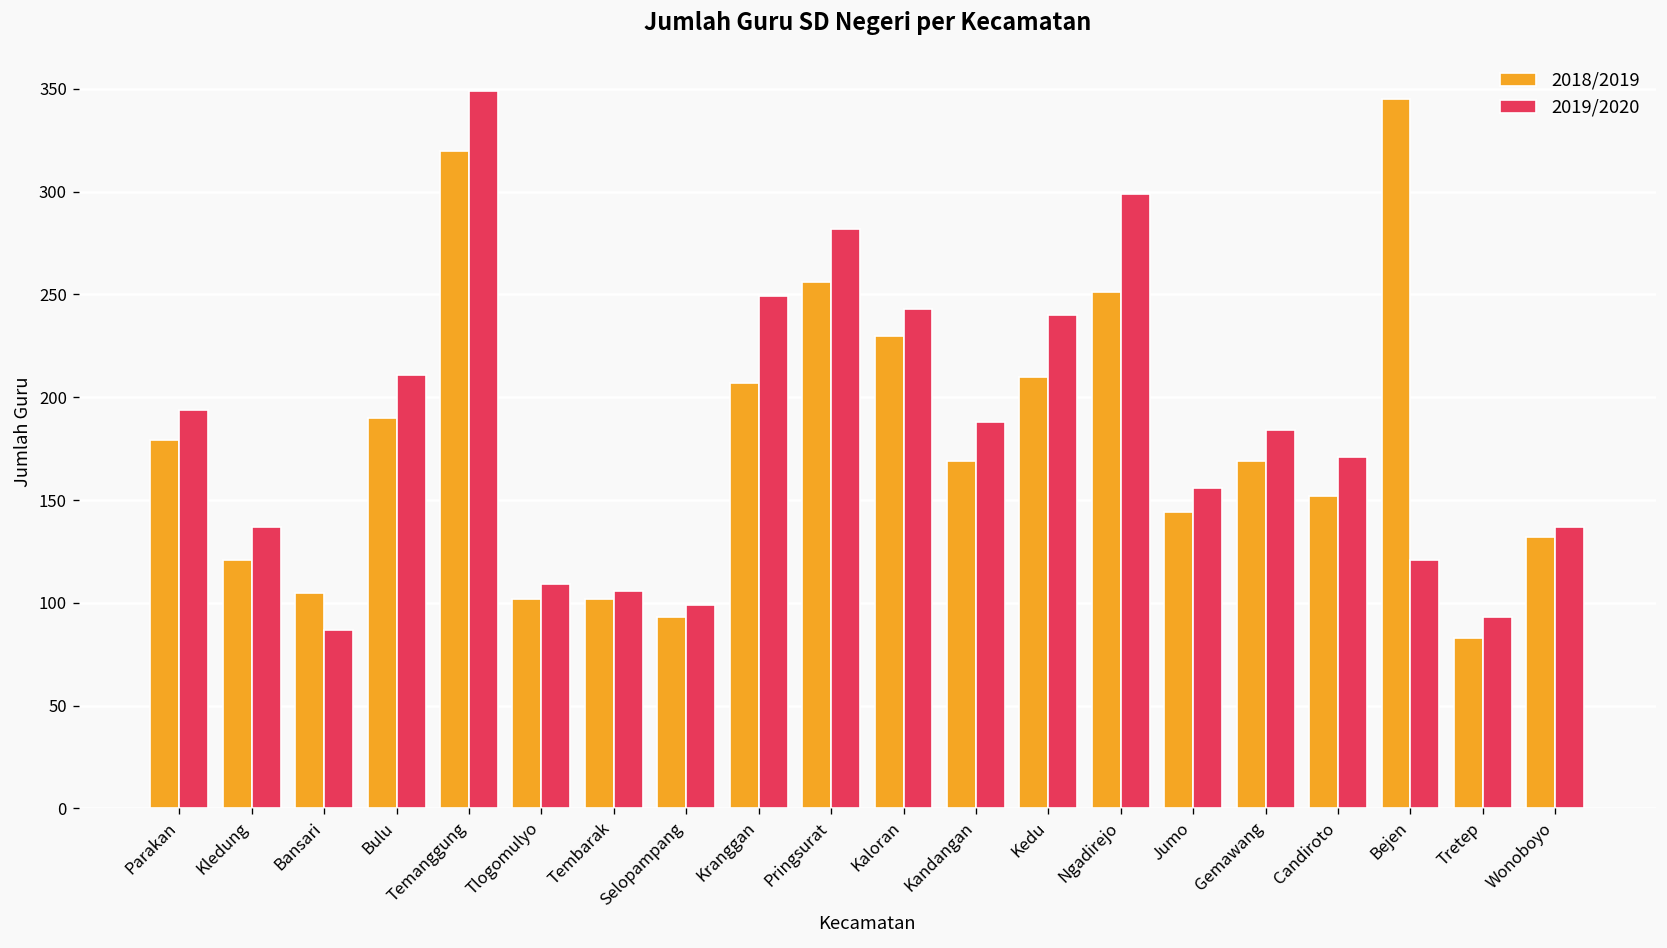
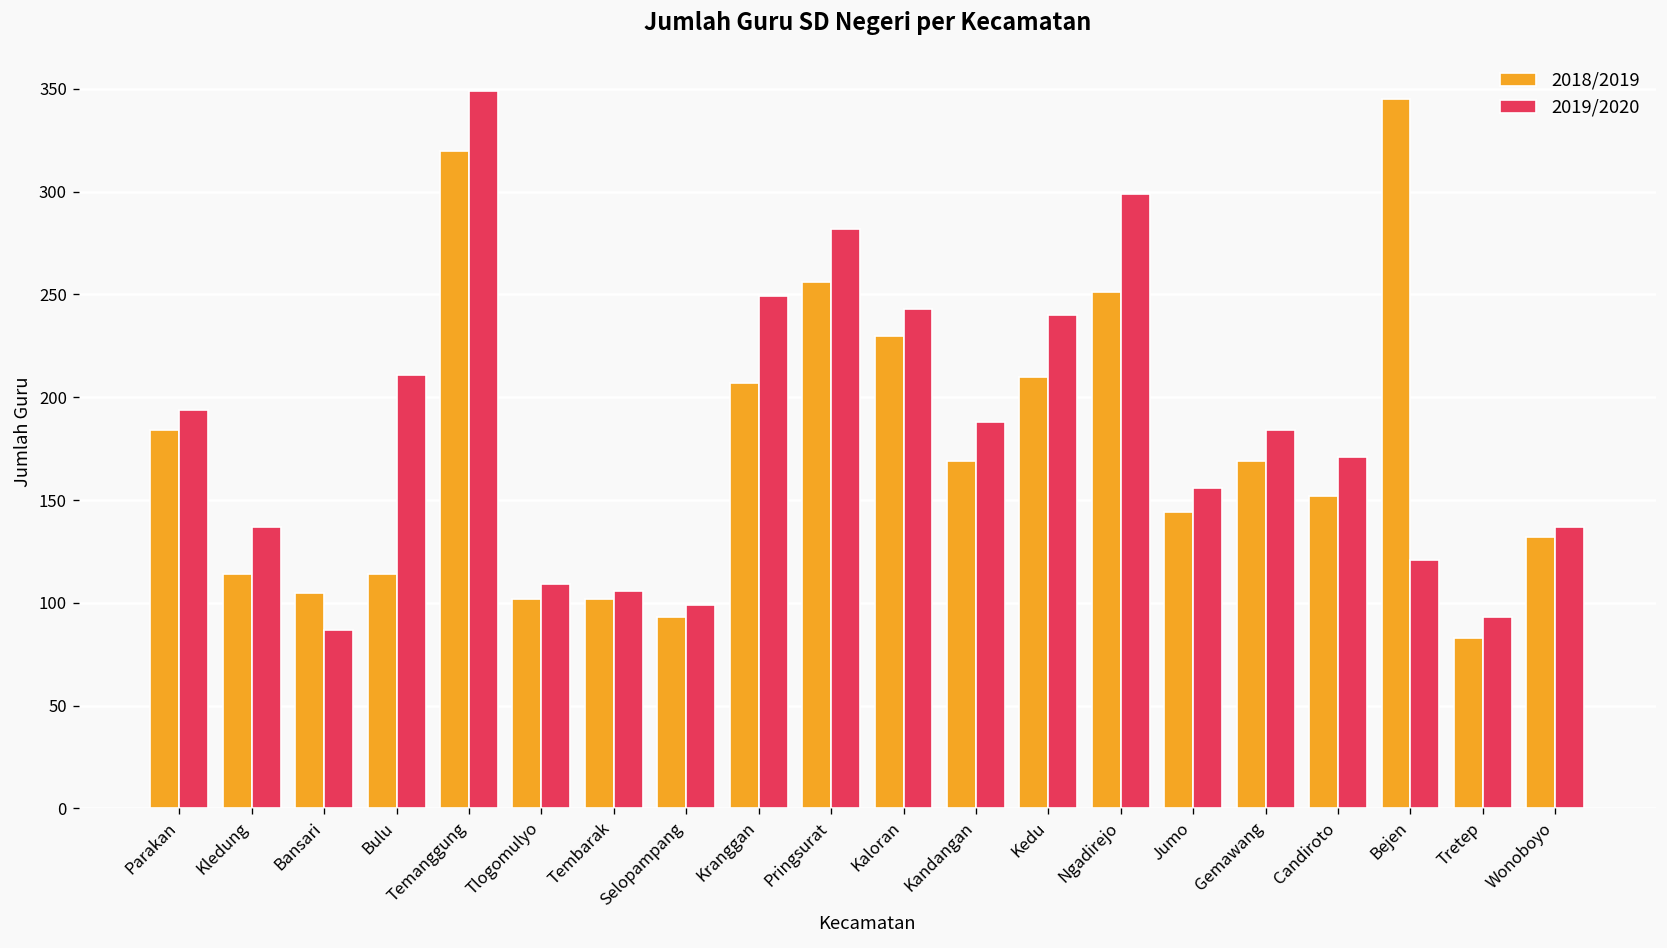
2018/2019, Parakan: 179 -> 184
2018/2019, Kledung: 121 -> 114
2018/2019, Bulu: 190 -> 114
